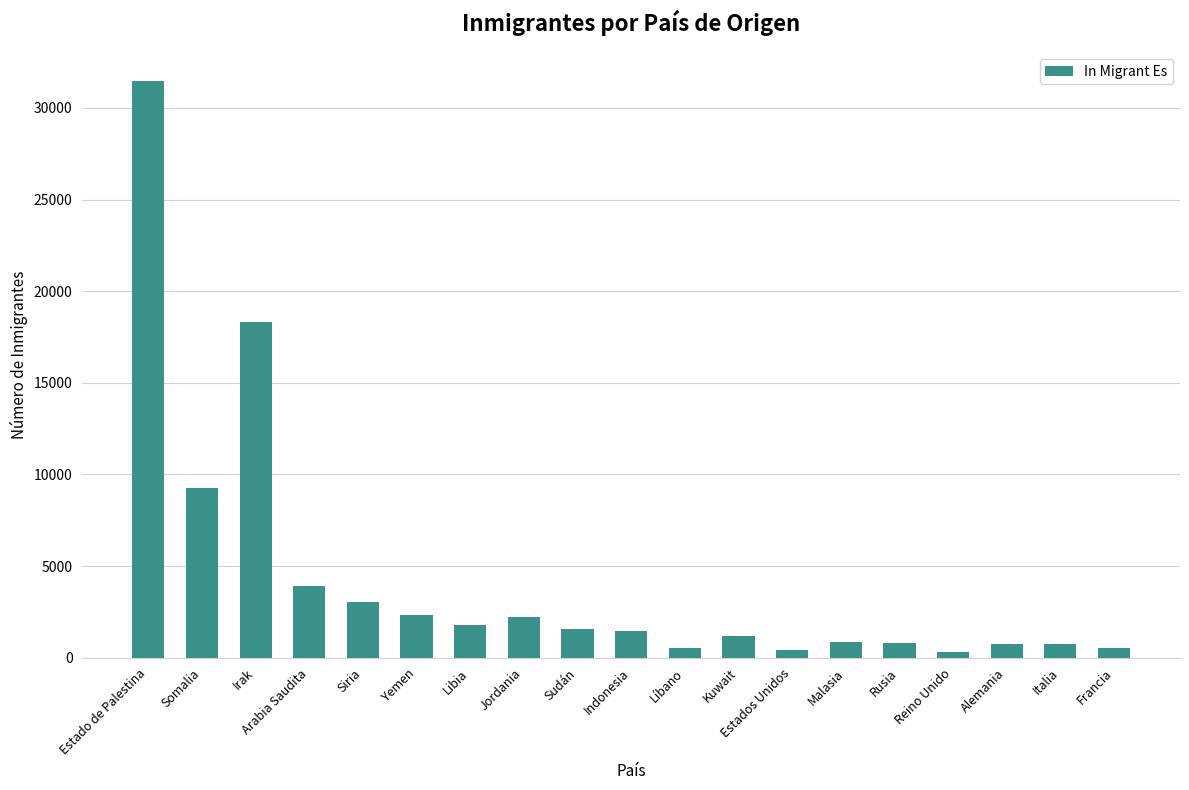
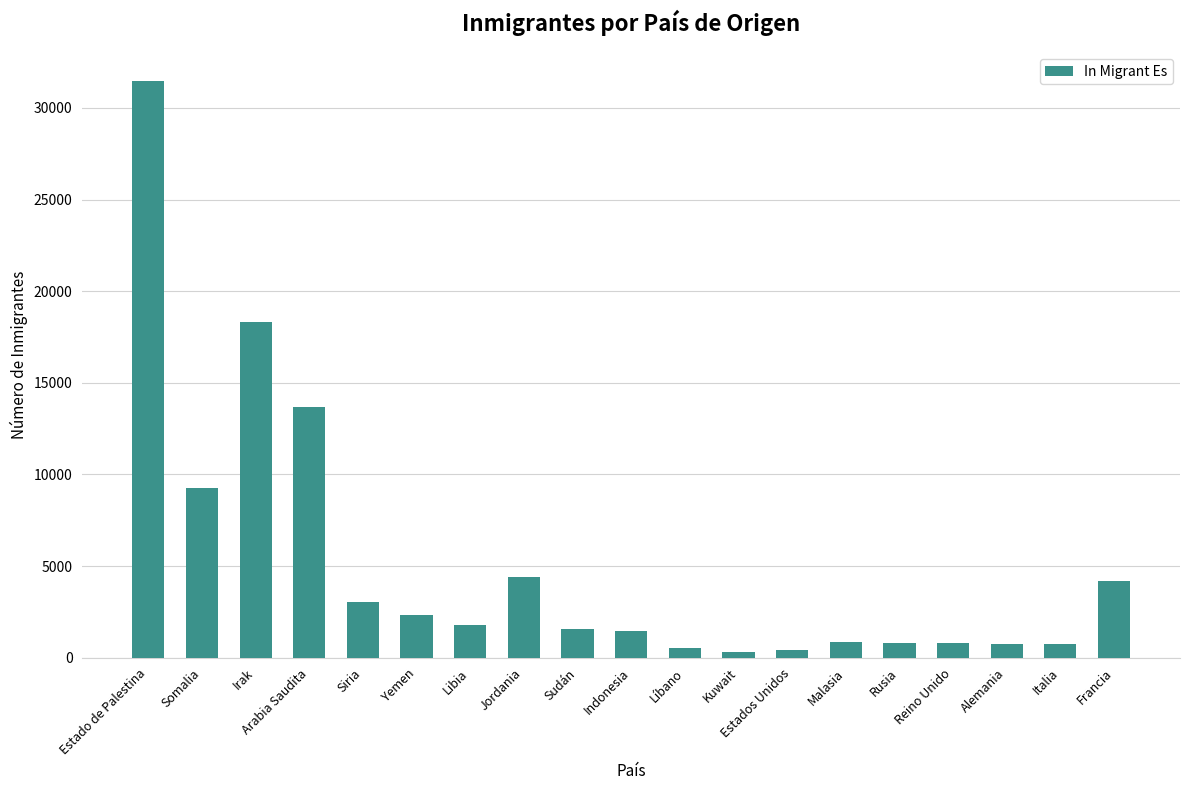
Arabia Saudita: 3900 -> 13700
Jordania: 2200 -> 4400
Kuwait: 1200 -> 300
Reino Unido: 300 -> 800
Francia: 600 -> 4200
